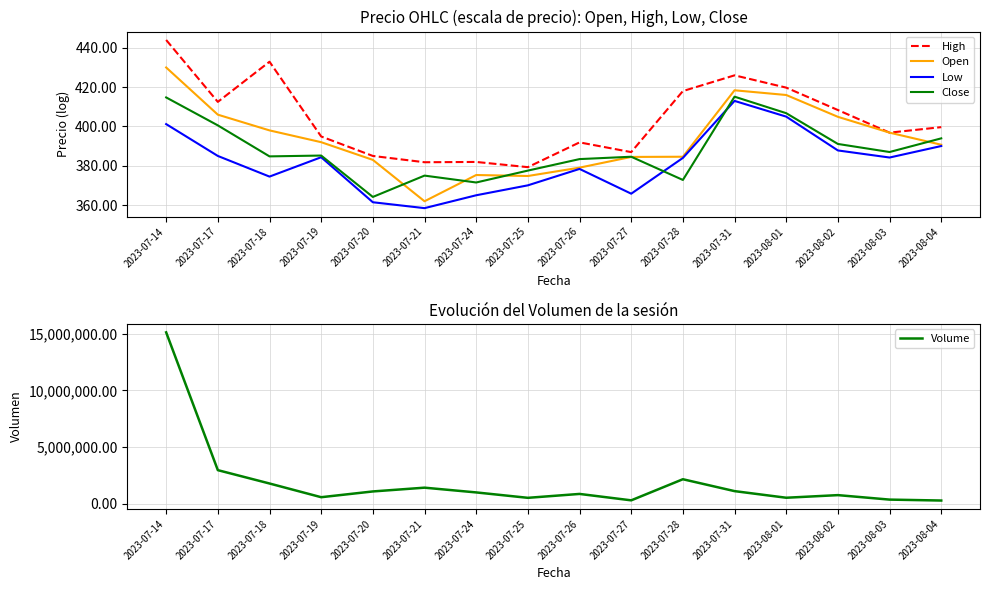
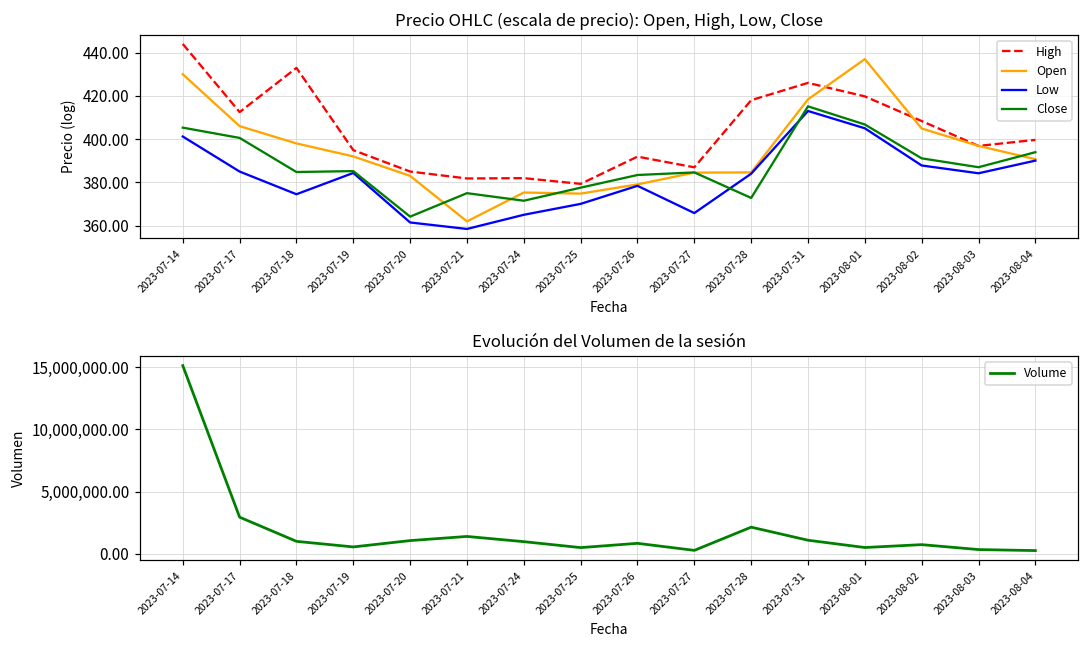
Precio OHLC (escala de precio): Open, High, Low, Close, Close, 2023-07-14: 415 -> 405
Precio OHLC (escala de precio): Open, High, Low, Close, Open, 2023-08-01: 416 -> 437
Evolución del Volumen de la sesión, 2023-07-18: 1,800,000 -> 1,000,000
